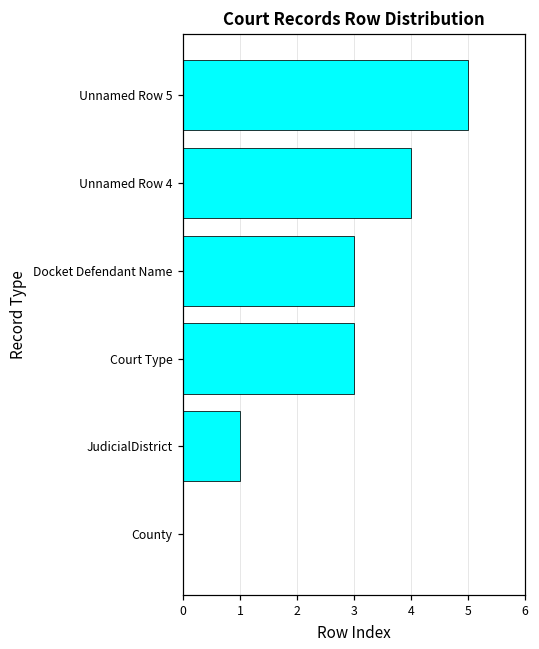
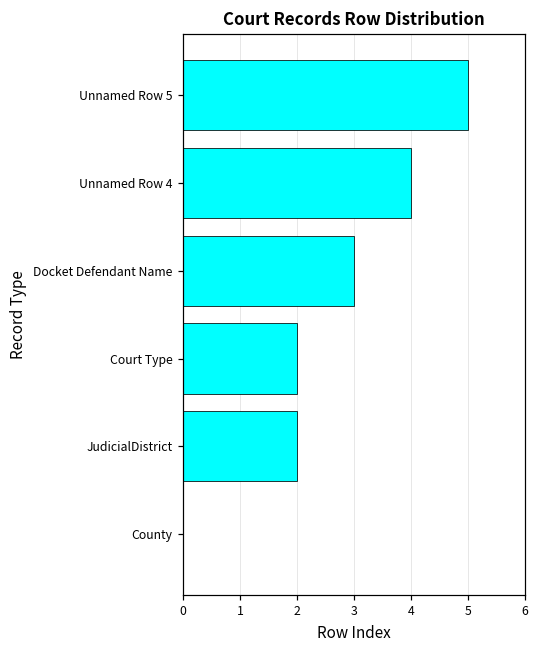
Court Type: 3 -> 2
JudicialDistrict: 1 -> 2
